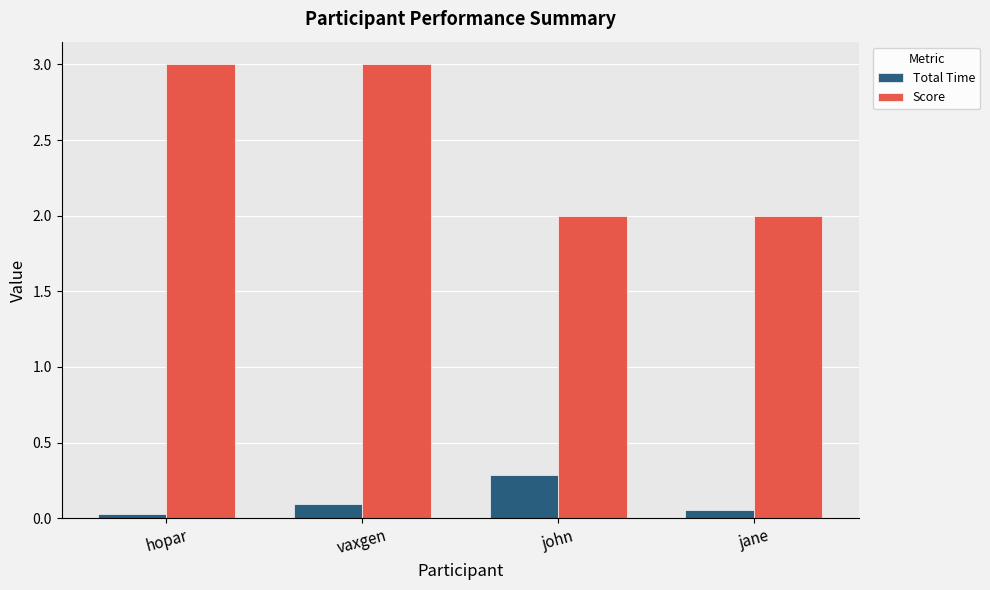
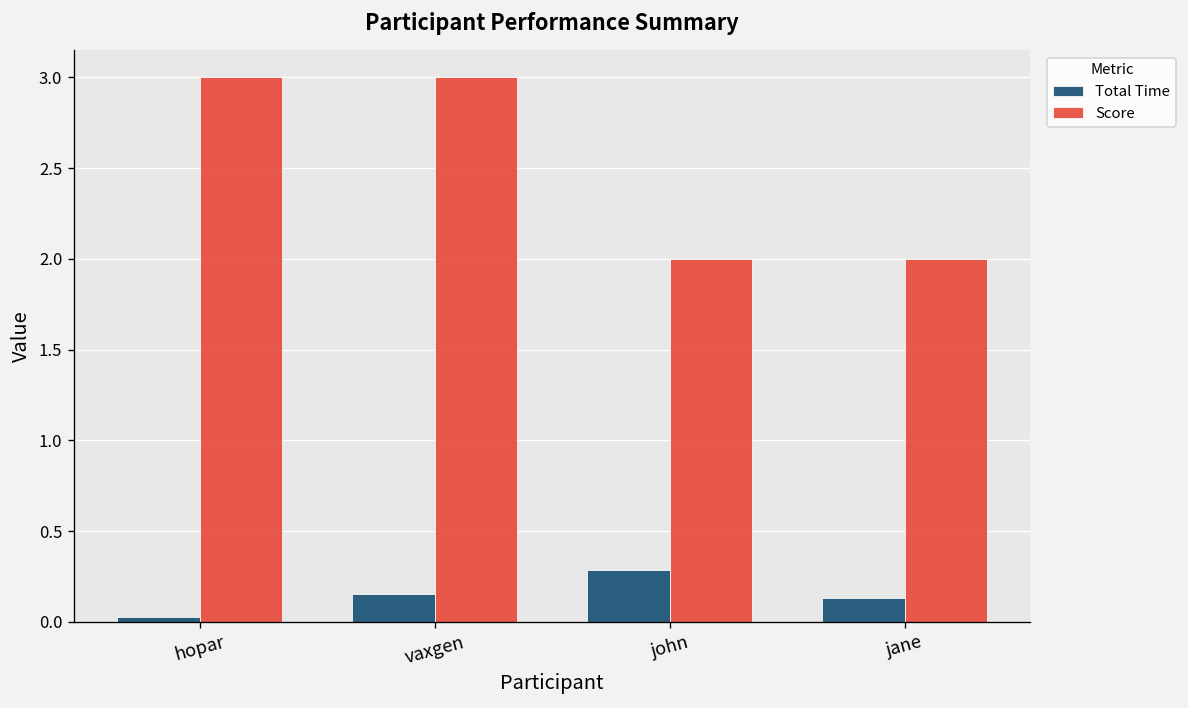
Total Time, vaxgen: 0.09 -> 0.15
Total Time, jane: 0.05 -> 0.13
